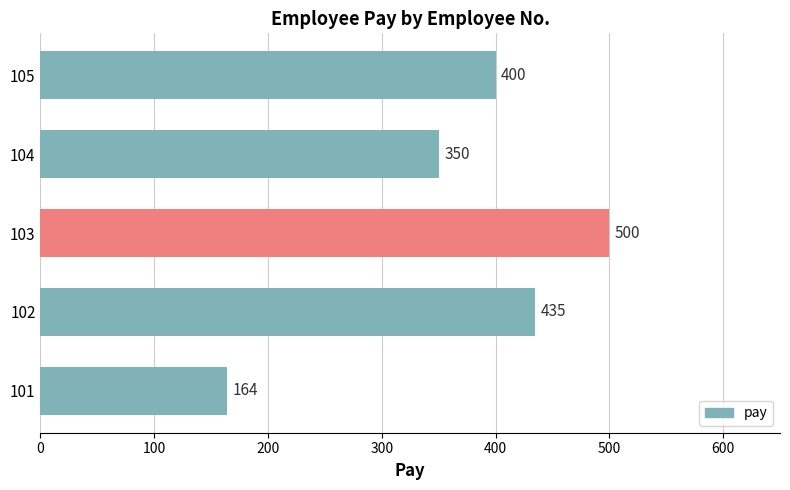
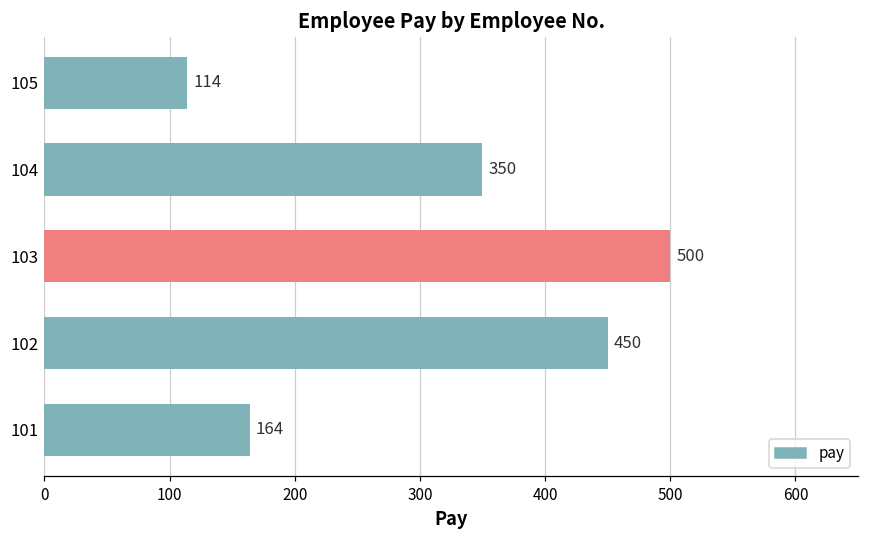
105: 400 -> 114
102: 435 -> 450
